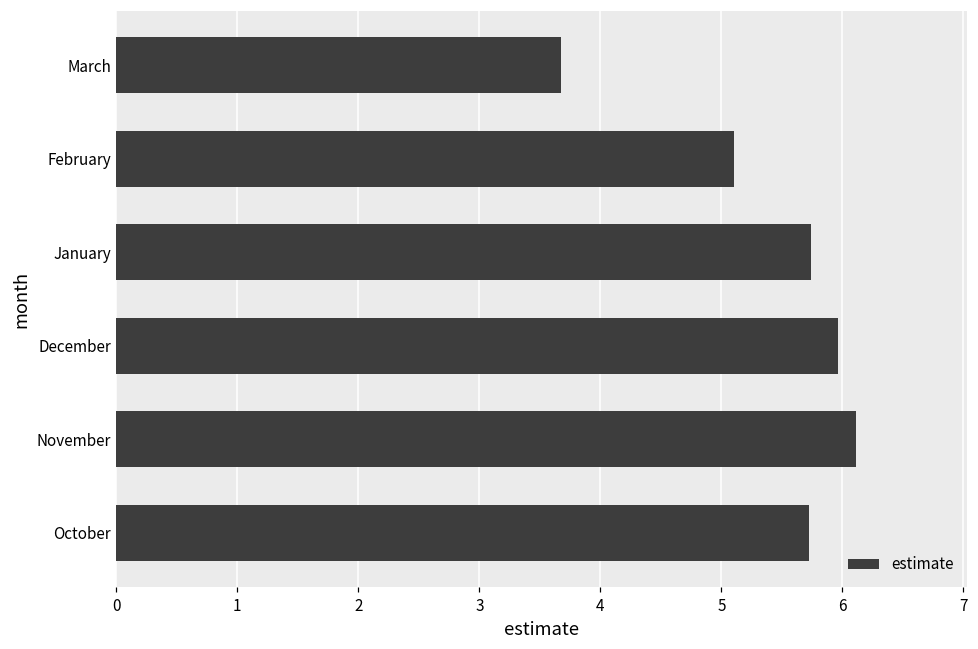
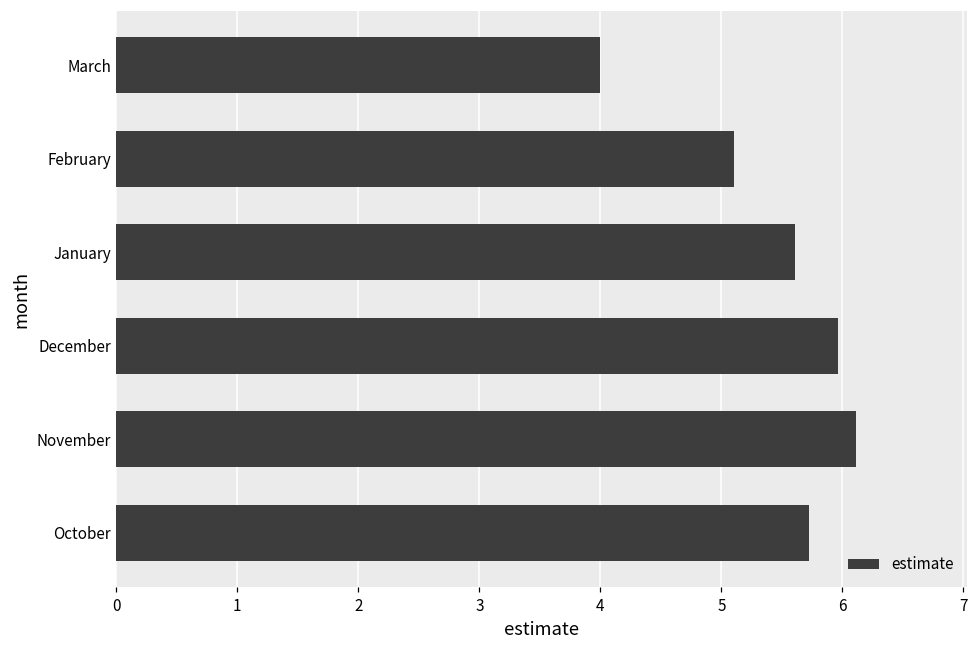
March: 3.68 -> 4.00
January: 5.74 -> 5.61
